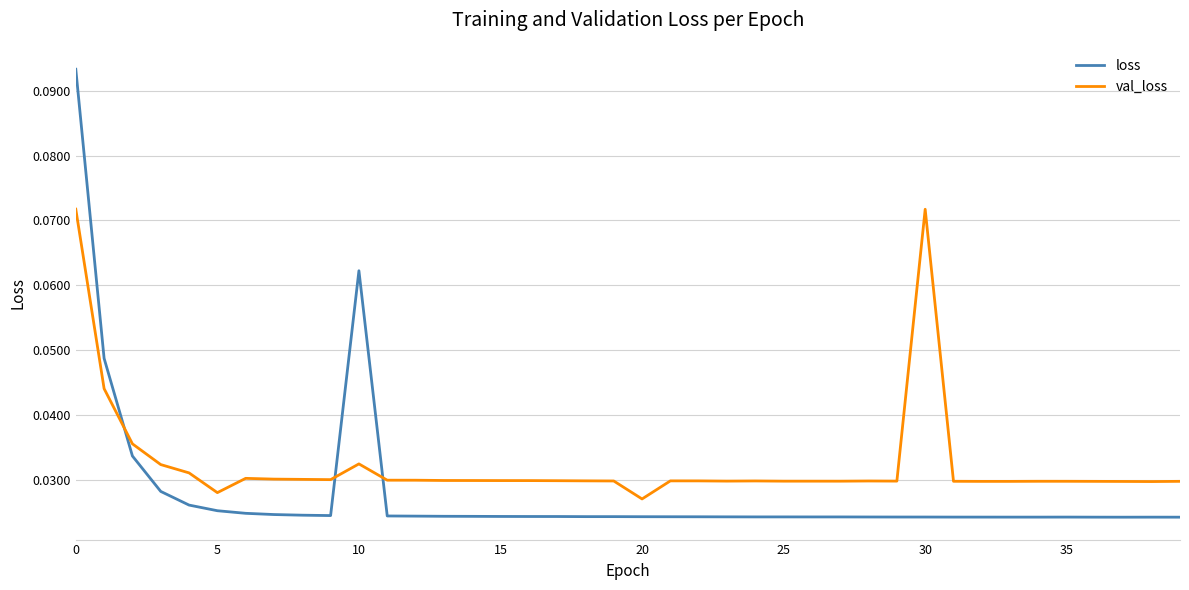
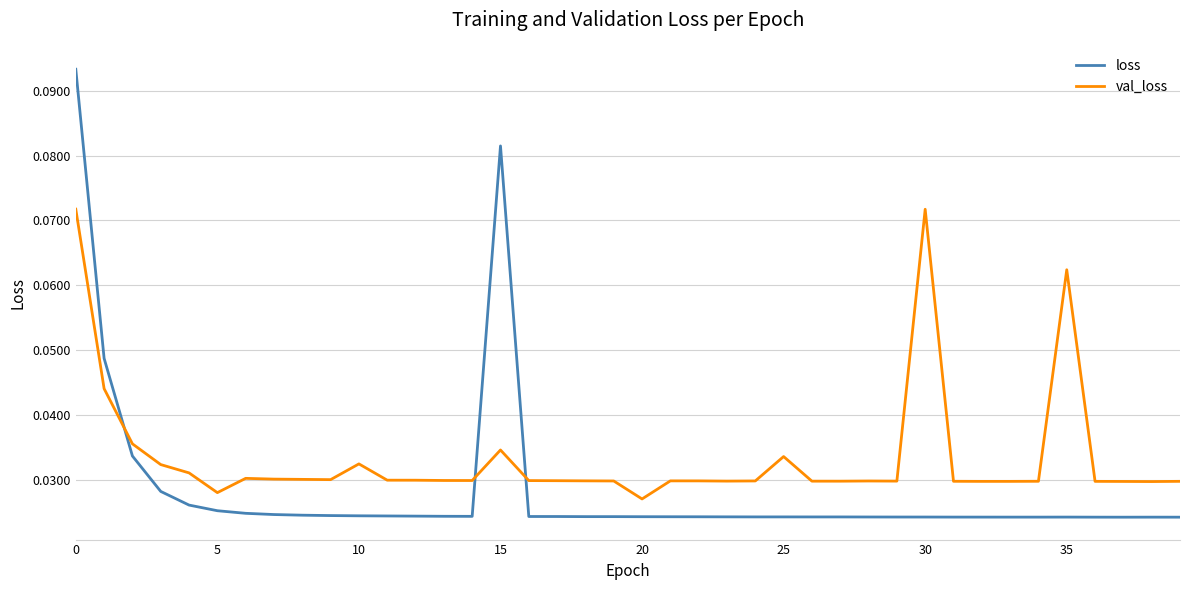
loss, 10: 0.062 -> 0.024
loss, 15: 0.024 -> 0.081
val_loss, 15: 0.030 -> 0.035
val_loss, 25: 0.030 -> 0.034
val_loss, 35: 0.030 -> 0.062
